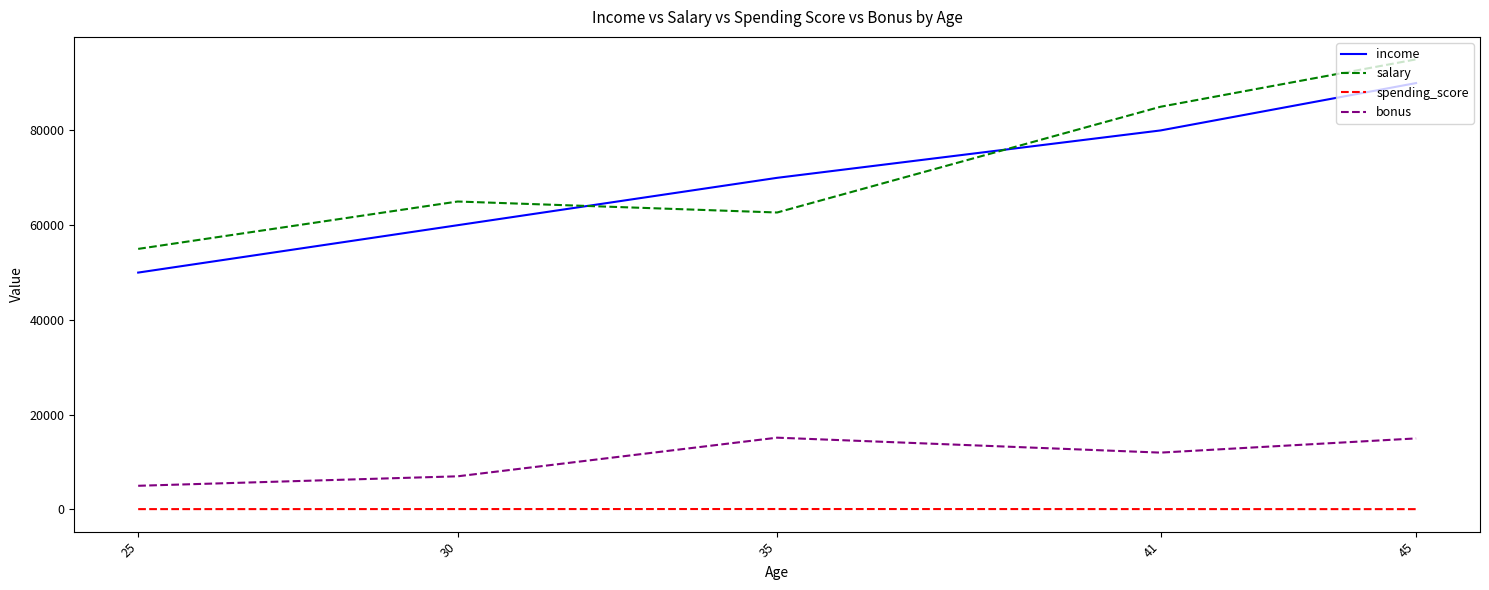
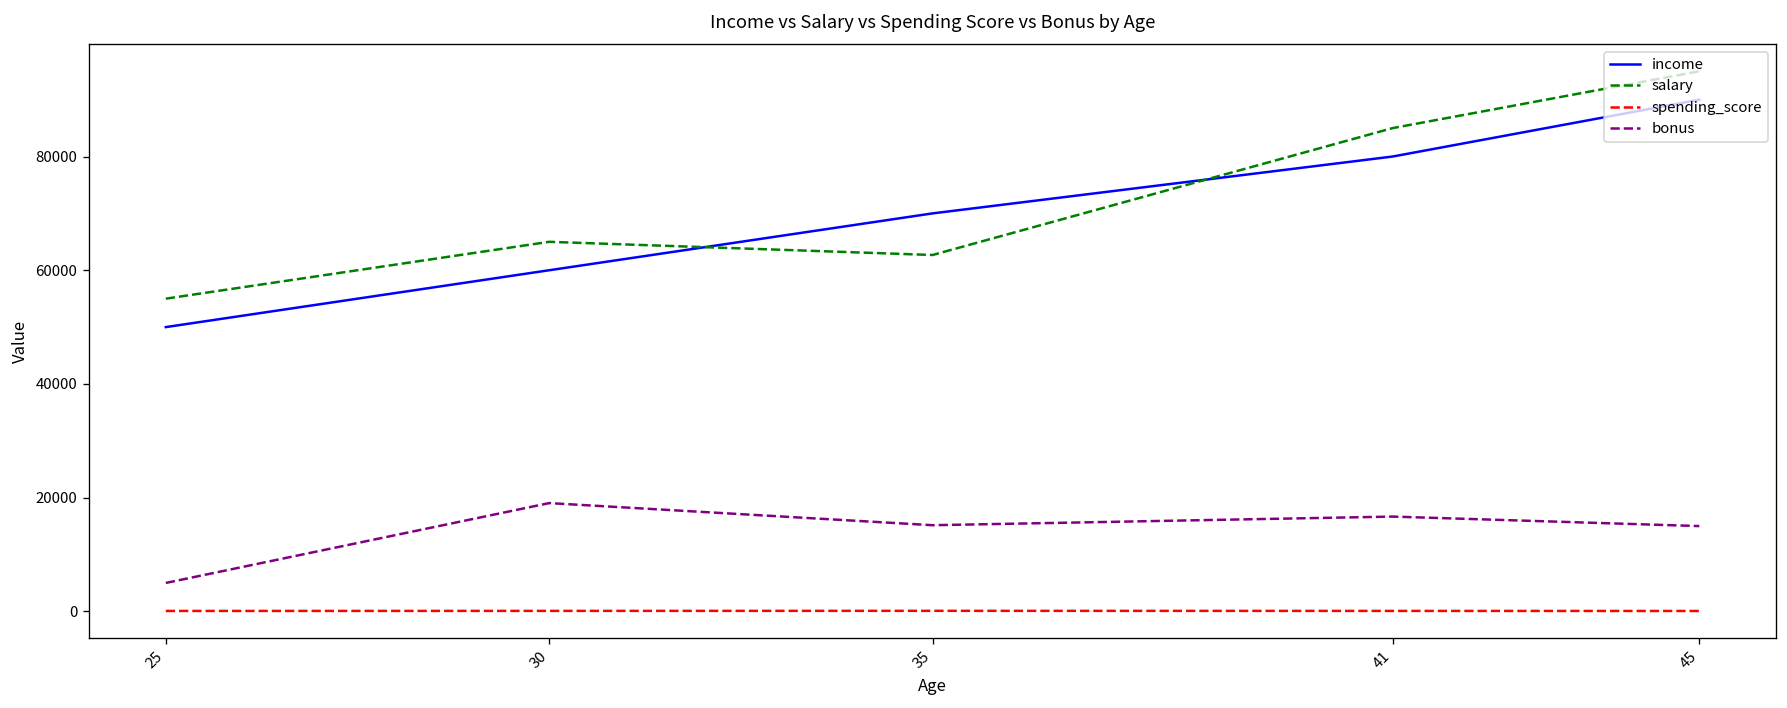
bonus, 30: 7000 -> 19000
bonus, 41: 12000 -> 17000
